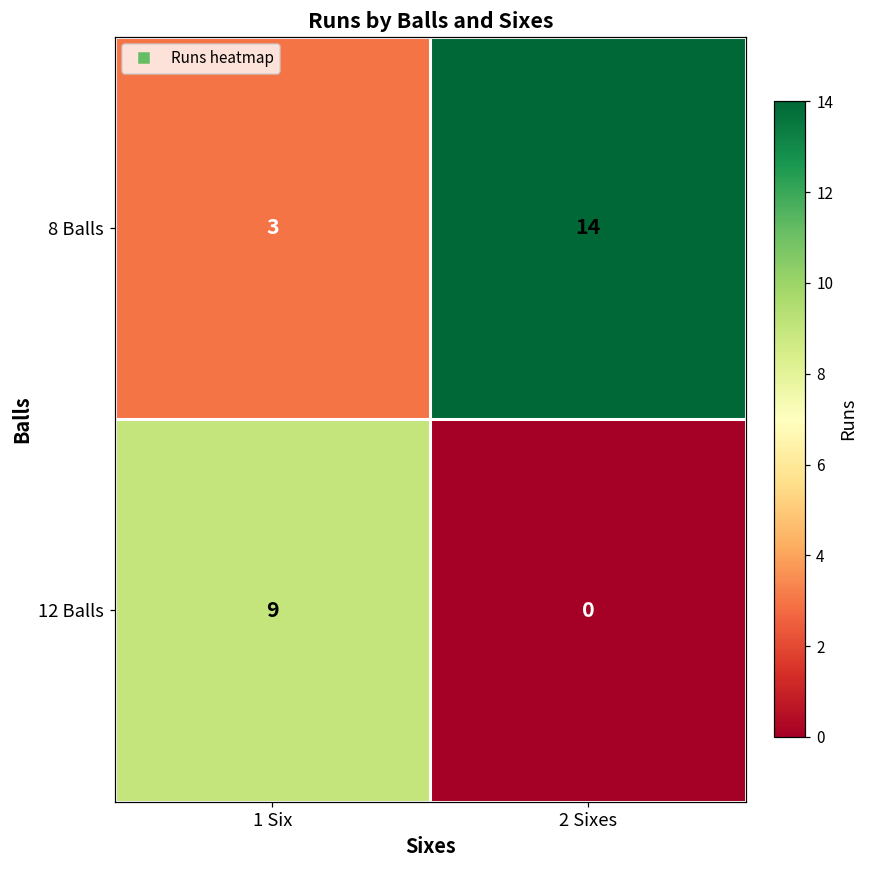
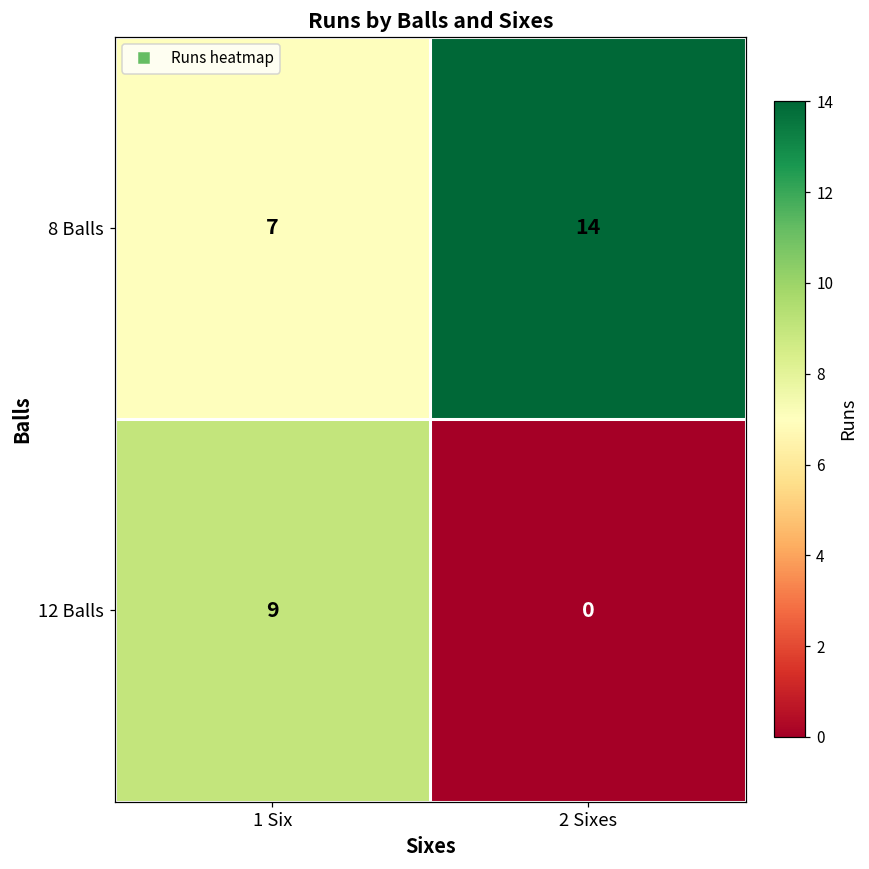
8 Balls, 1 Six: 3 -> 7
